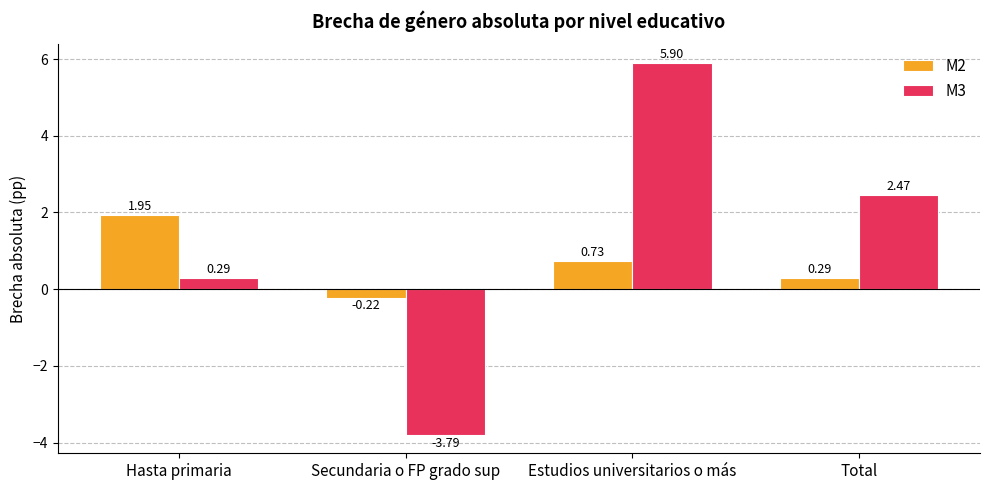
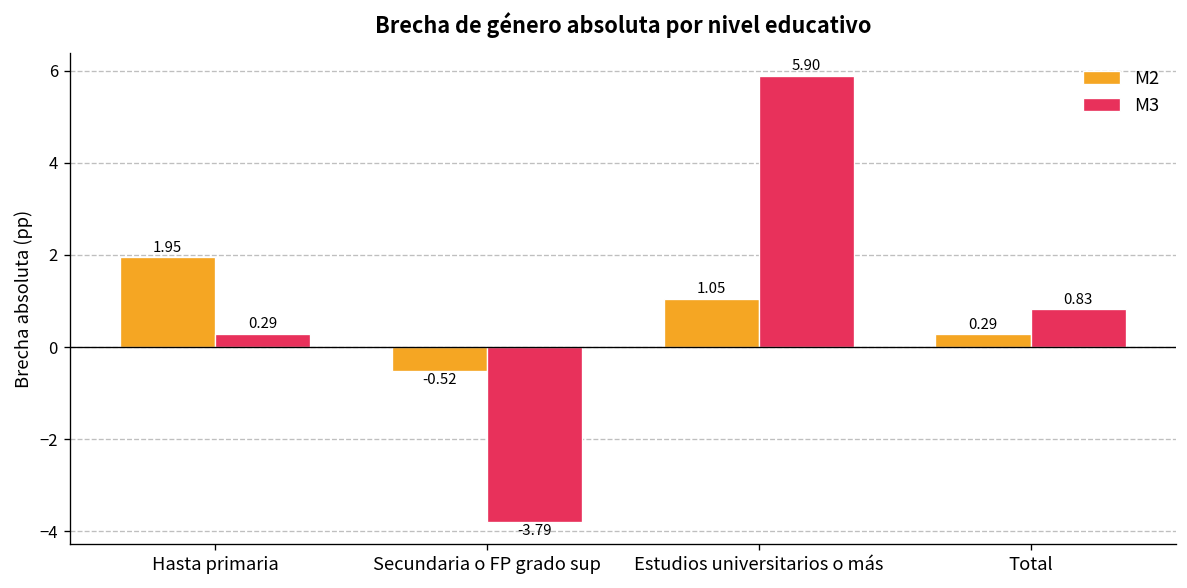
M2, Secundaria o FP grado sup: -0.22 -> -0.52
M2, Estudios universitarios o más: 0.73 -> 1.05
M3, Total: 2.47 -> 0.83
